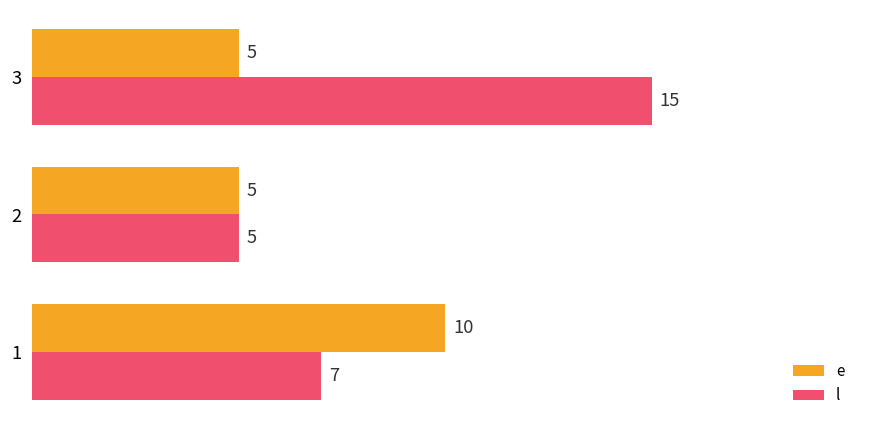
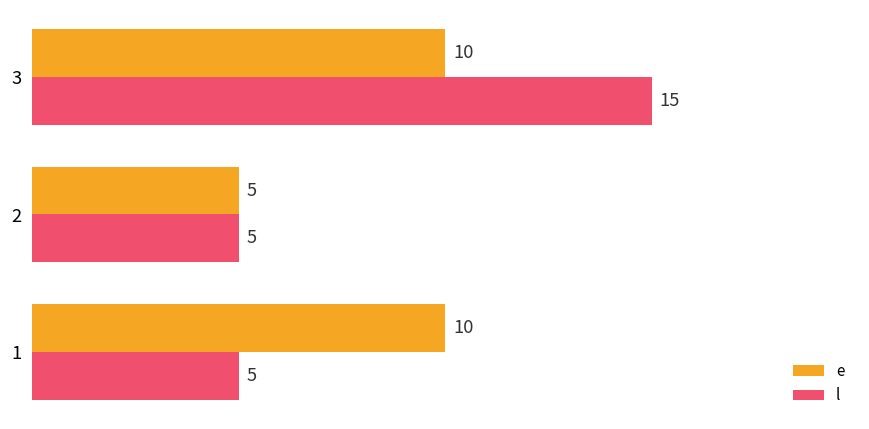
e, 3: 5 -> 10
l, 1: 7 -> 5
